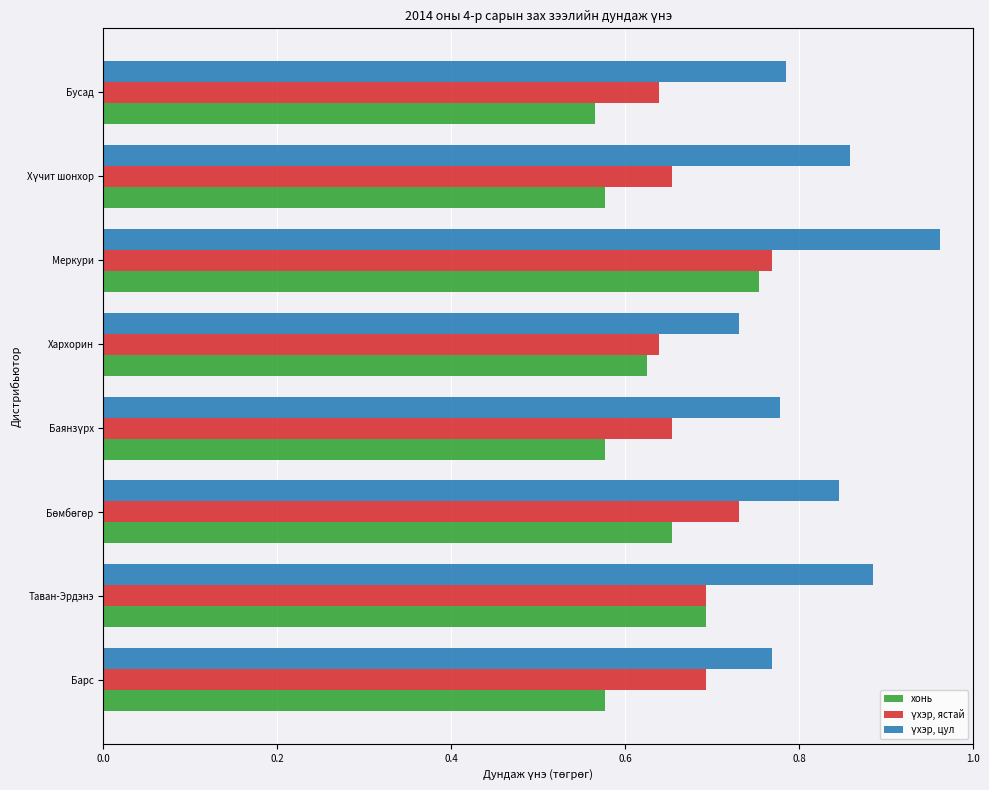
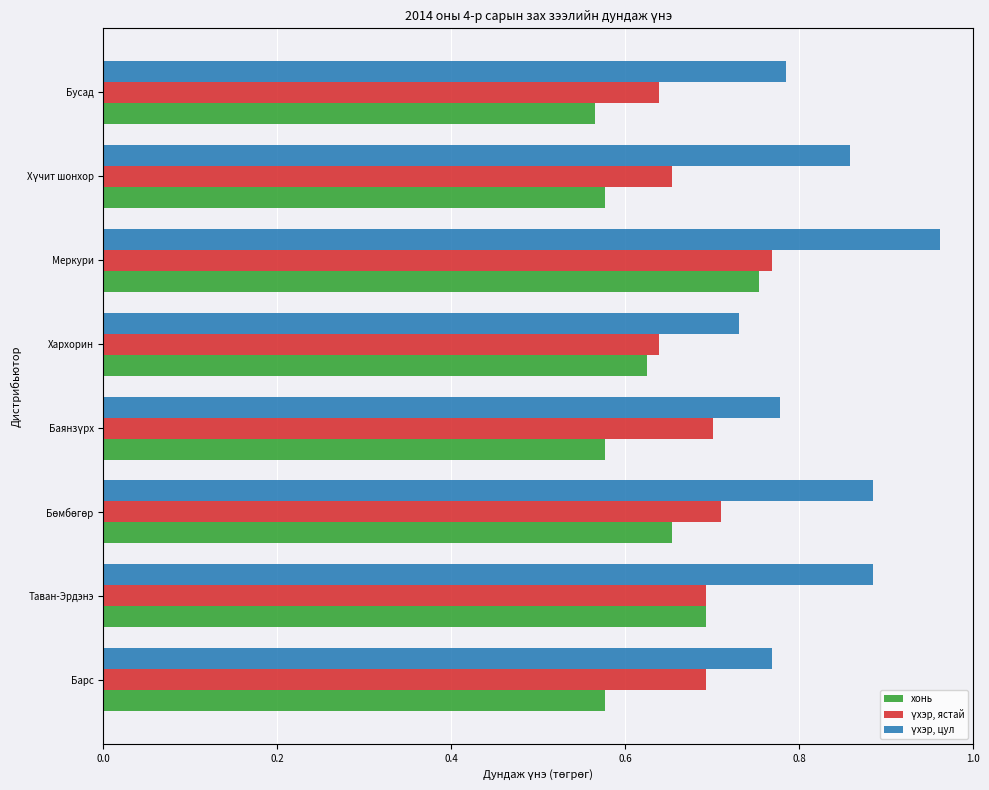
үхэр, ястай, Баянзүрх: 0.65 -> 0.70
үхэр, цул, Бөмбөгөр: 0.85 -> 0.88
үхэр, ястай, Бөмбөгөр: 0.73 -> 0.71
